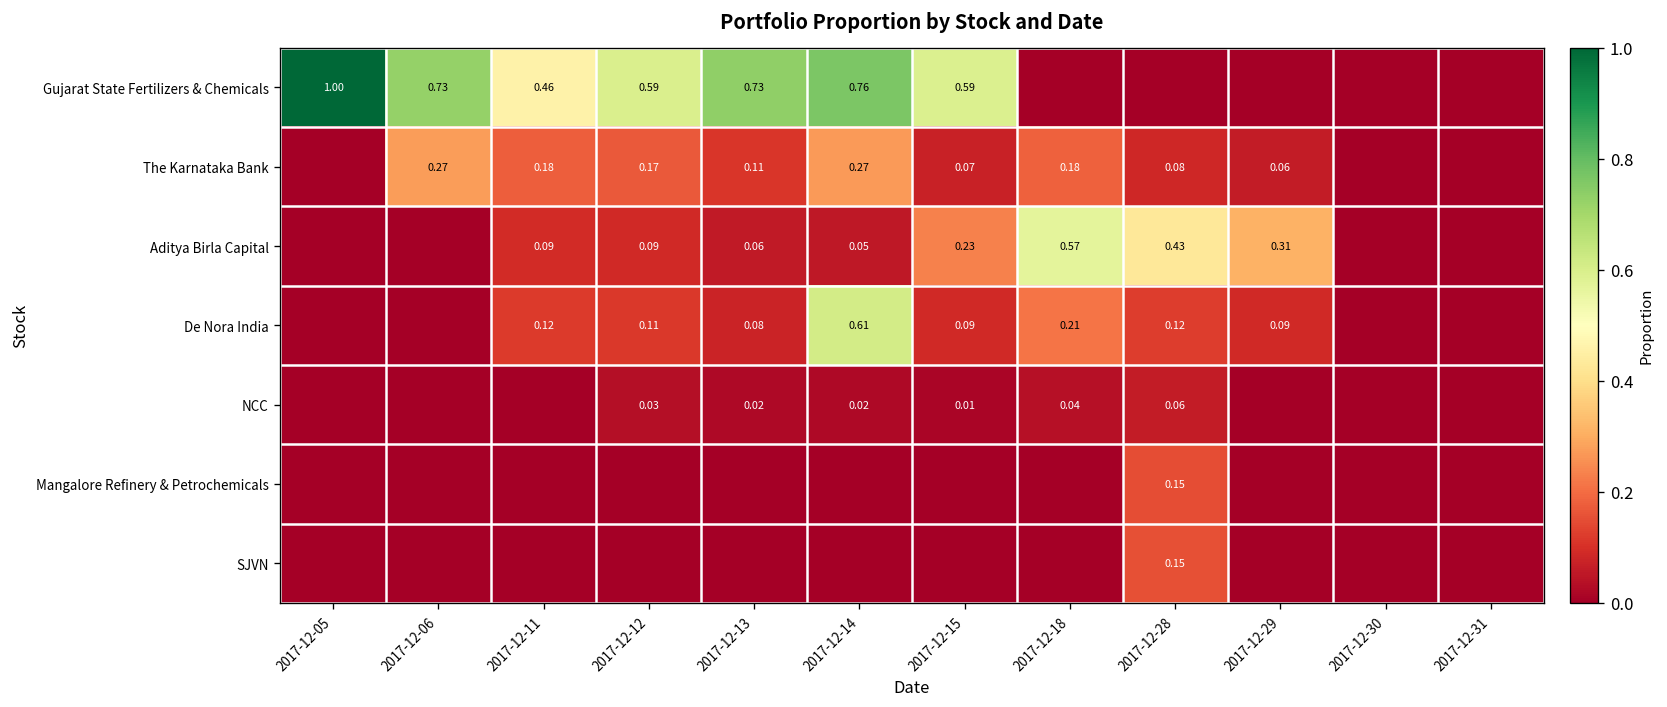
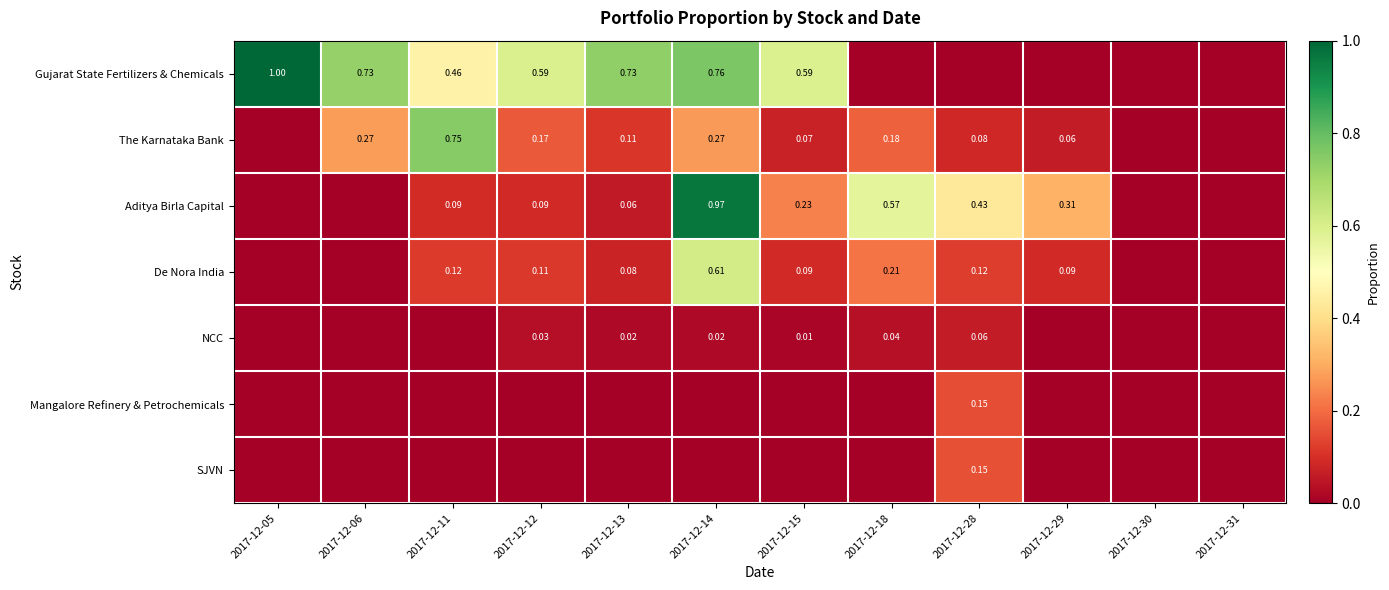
The Karnataka Bank, 2017-12-11: 0.18 -> 0.75
Aditya Birla Capital, 2017-12-14: 0.05 -> 0.97
